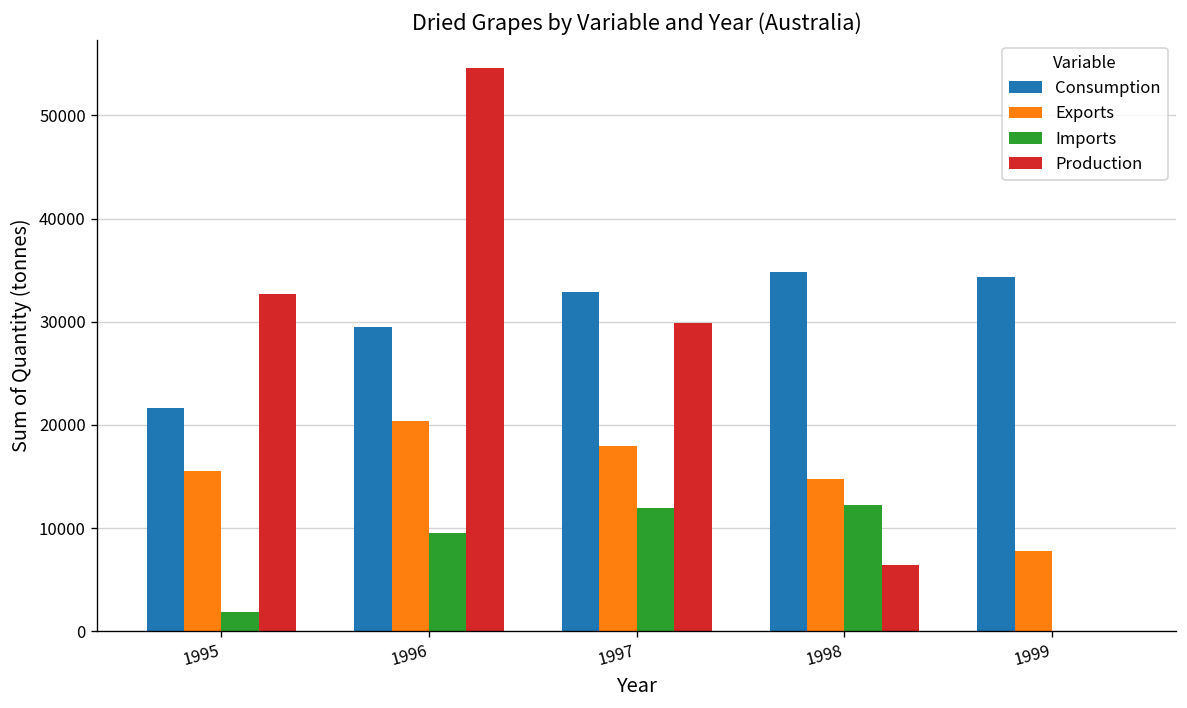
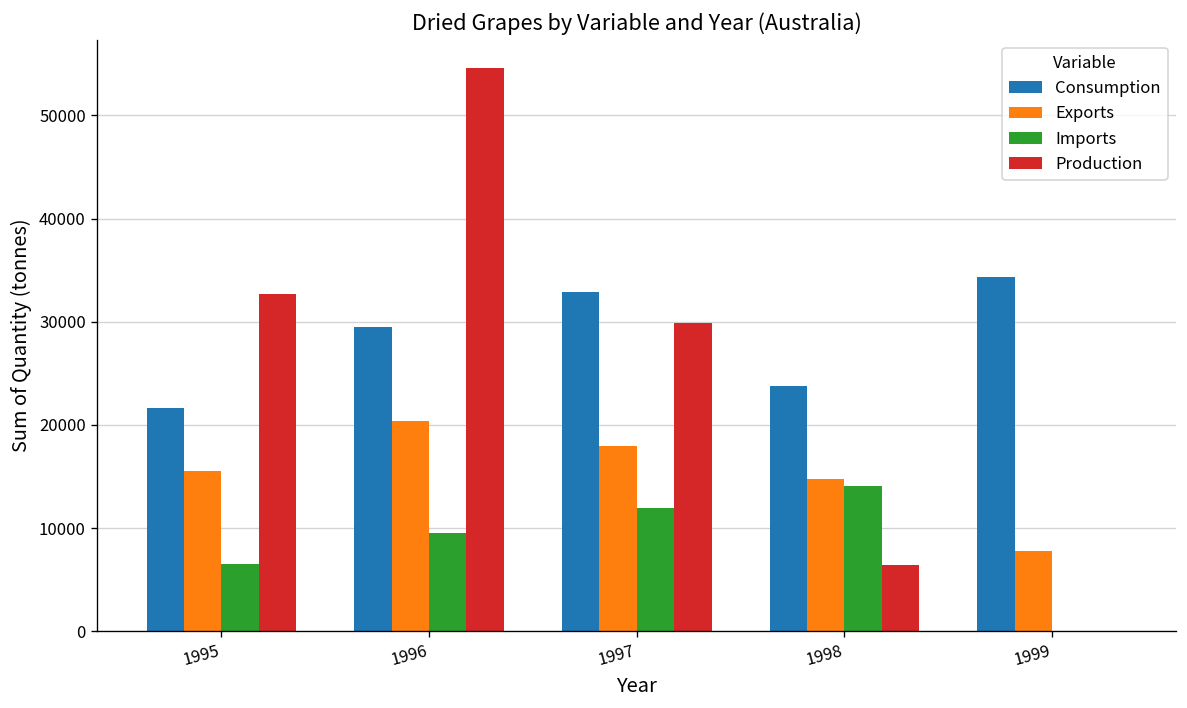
Imports, 1995: 2000 -> 7000
Consumption, 1998: 35000 -> 24000
Imports, 1998: 12000 -> 14000
